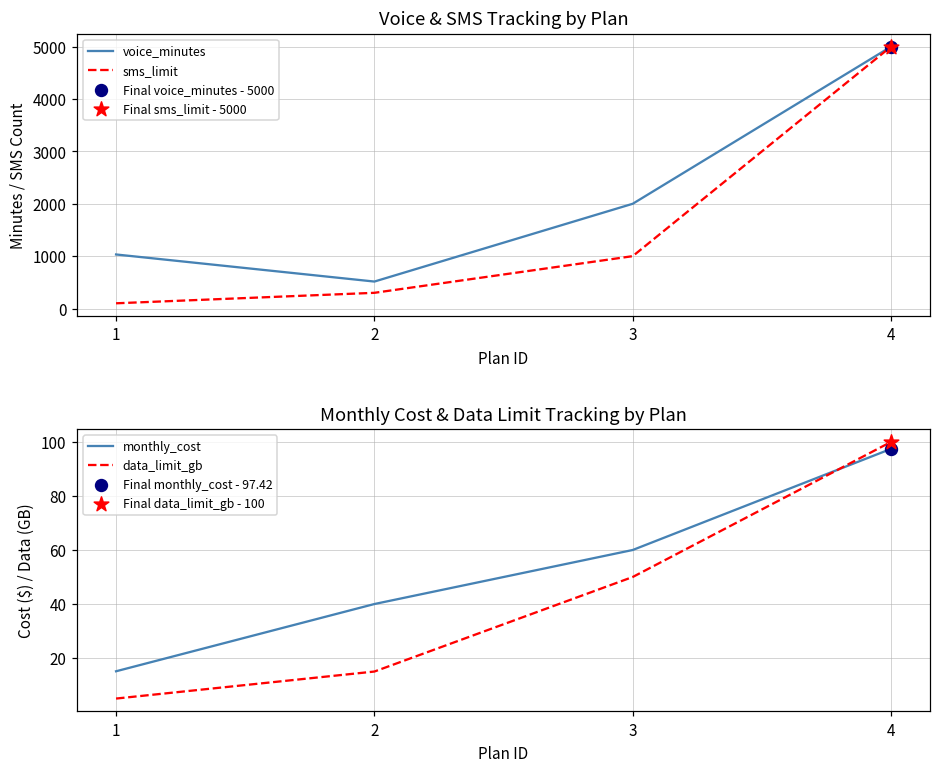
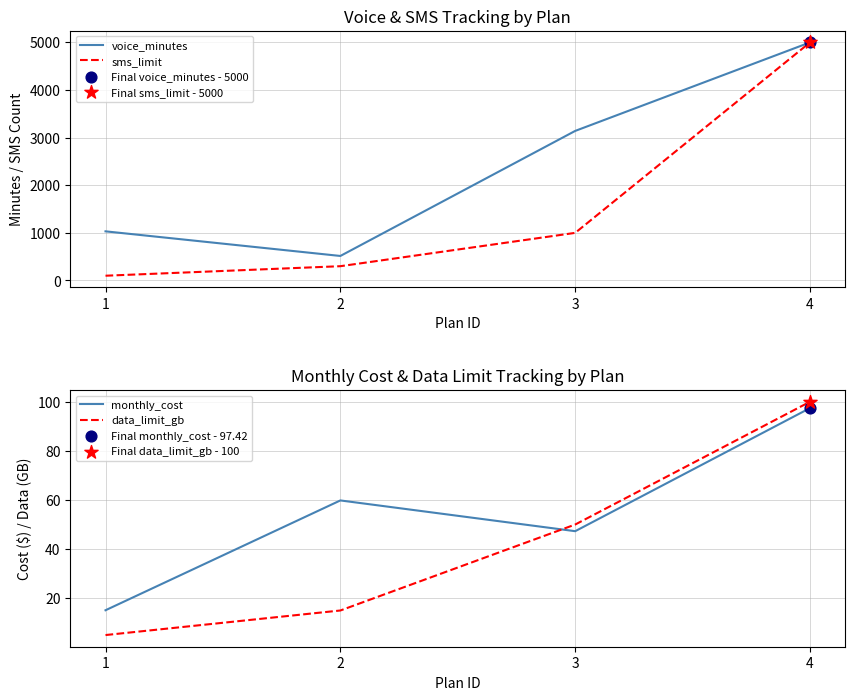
Voice & SMS Tracking by Plan, voice_minutes, 3: 2000 -> 3100
Monthly Cost & Data Limit Tracking by Plan, monthly_cost, 2: 40 -> 60
Monthly Cost & Data Limit Tracking by Plan, monthly_cost, 3: 60 -> 47
